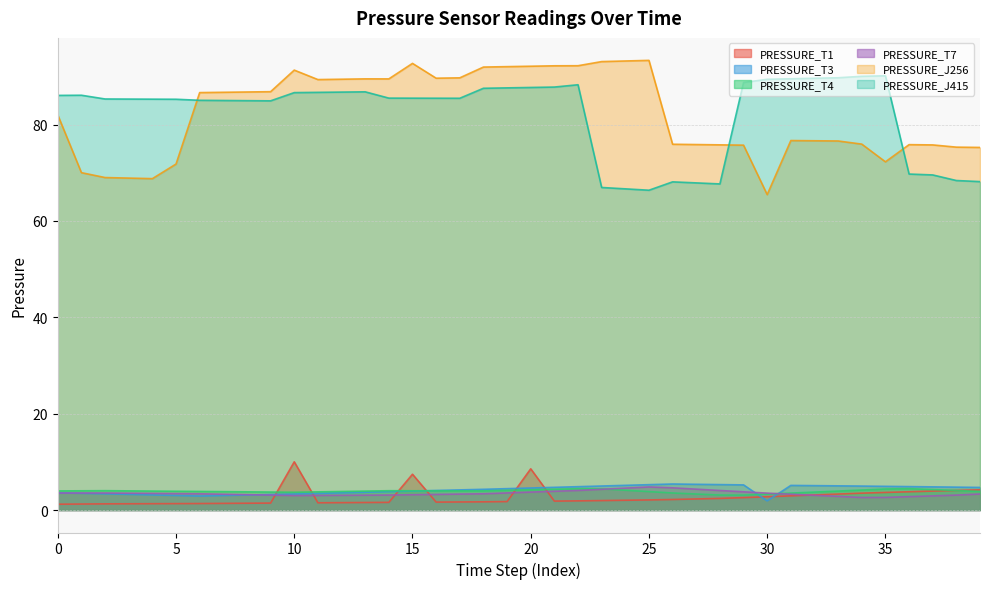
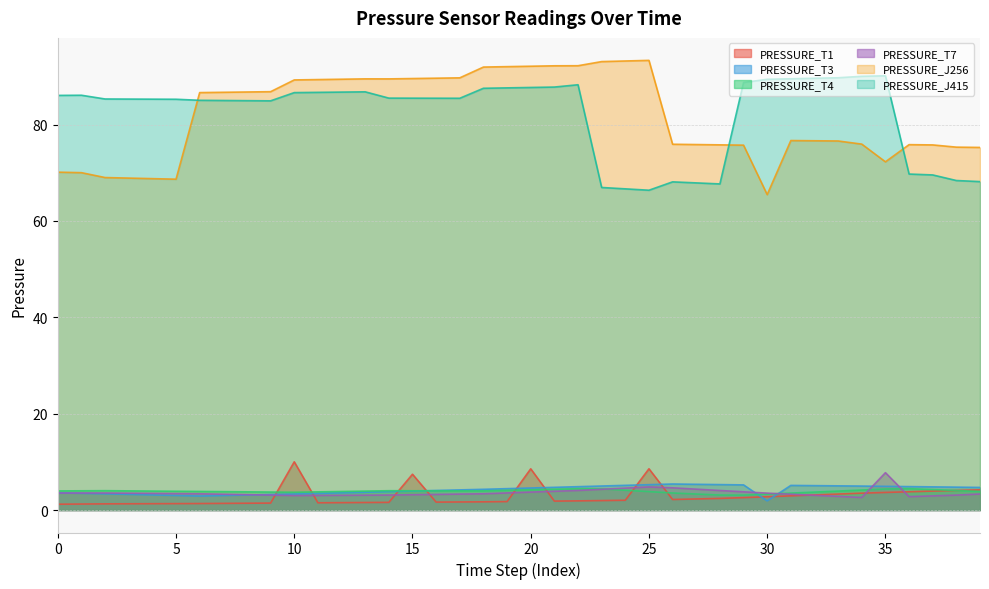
PRESSURE_J256, 0: 82 -> 70
PRESSURE_J256, 5: 72 -> 69
PRESSURE_J256, 10: 91 -> 89
PRESSURE_J256, 15: 93 -> 90
PRESSURE_T1, 25: 2 -> 9
PRESSURE_T7, 35: 3 -> 8
